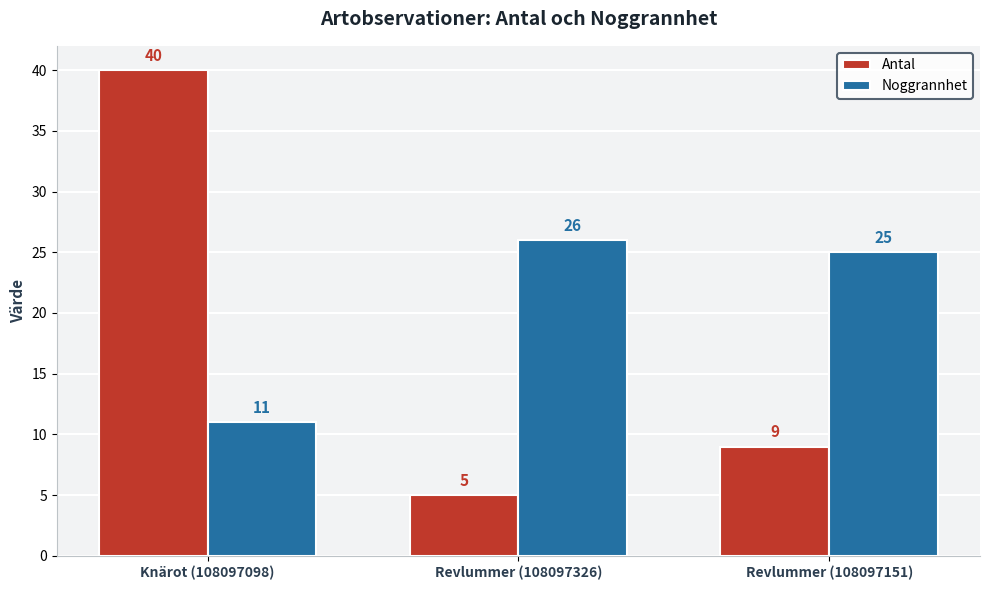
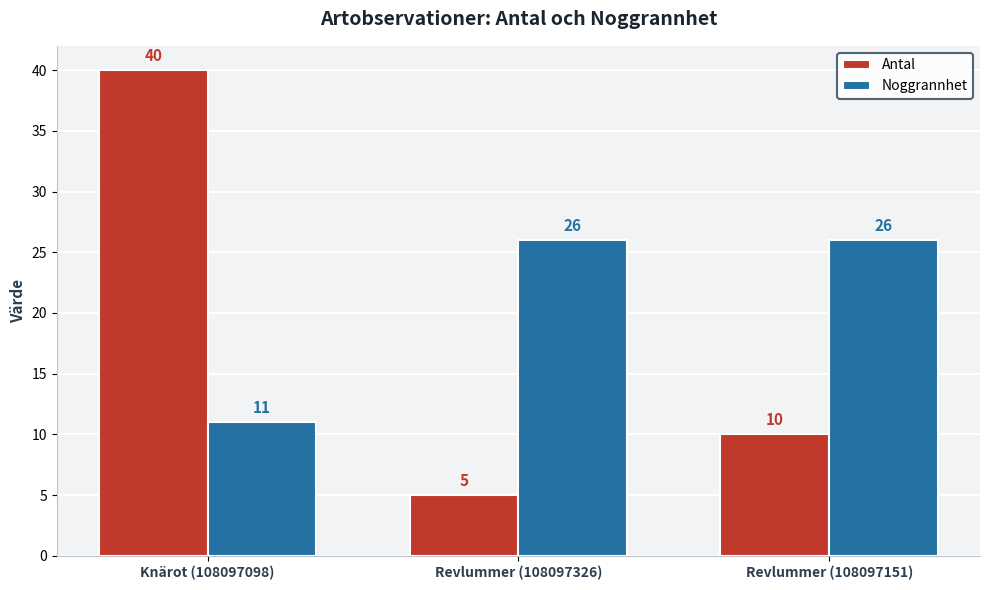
Antal, Revlummer (108097151): 9 -> 10
Noggrannhet, Revlummer (108097151): 25 -> 26
